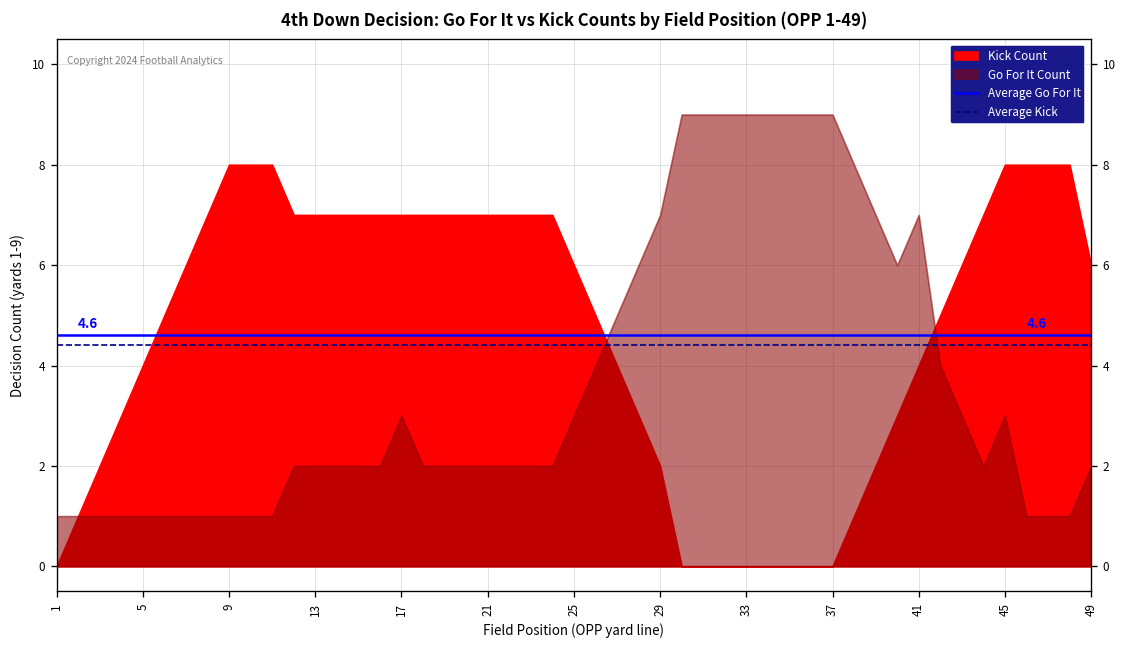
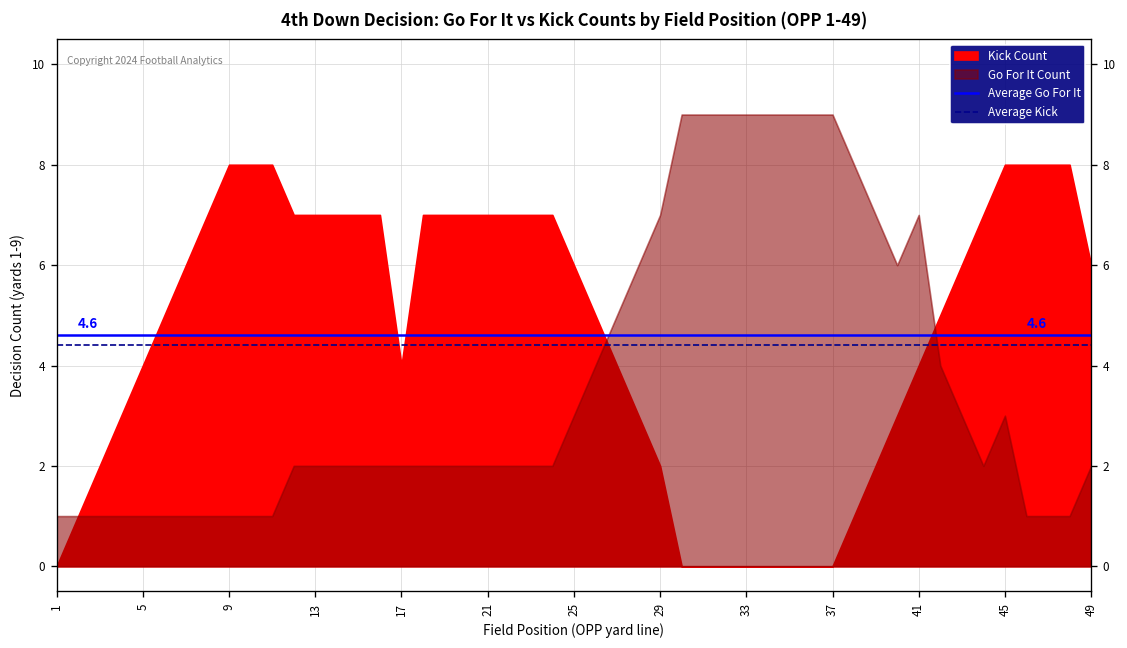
Kick Count, 17: 7 -> 4
Go For It Count, 17: 3 -> 2
